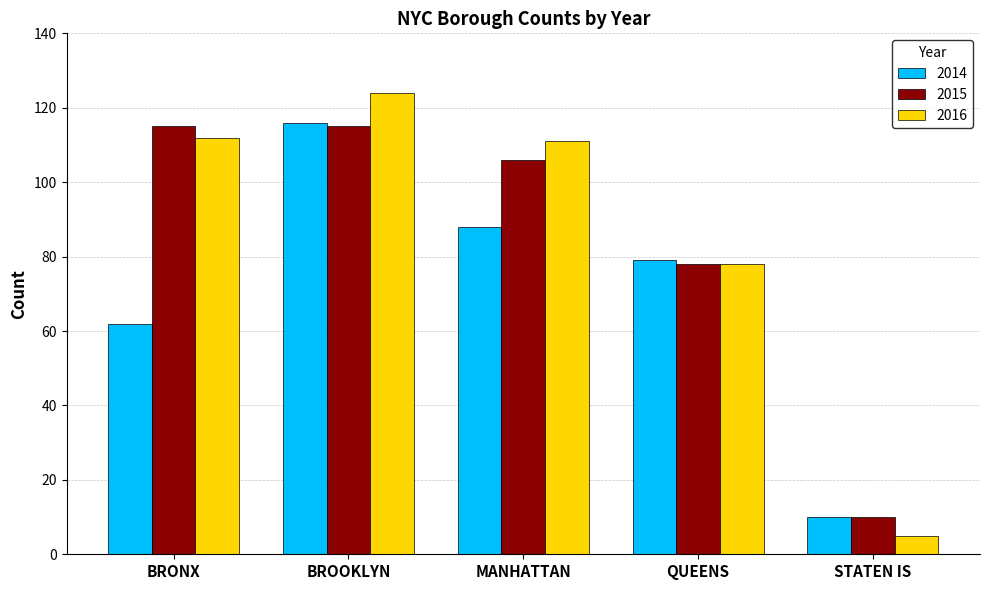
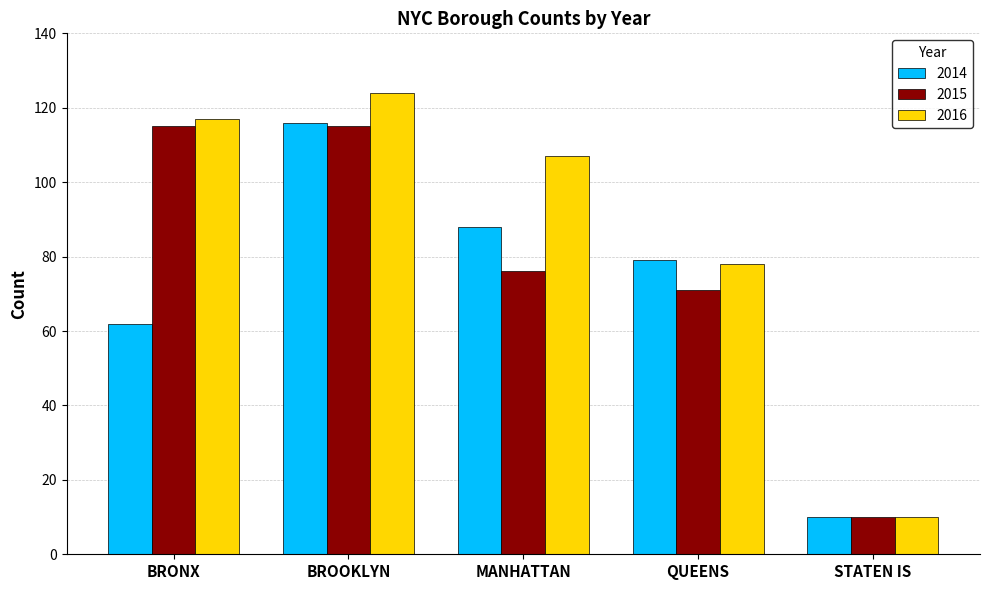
2016, BRONX: 112 -> 117
2015, MANHATTAN: 106 -> 76
2016, MANHATTAN: 111 -> 107
2015, QUEENS: 78 -> 71
2016, STATEN IS: 5 -> 10
